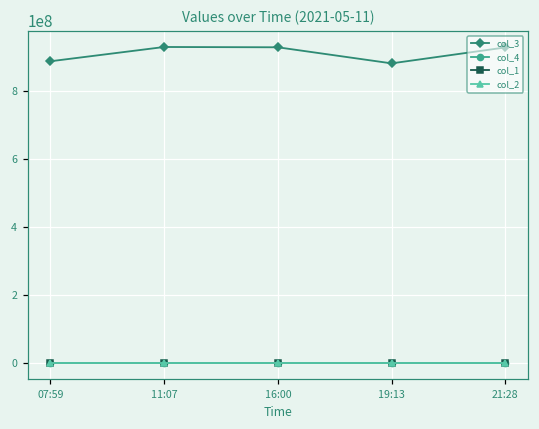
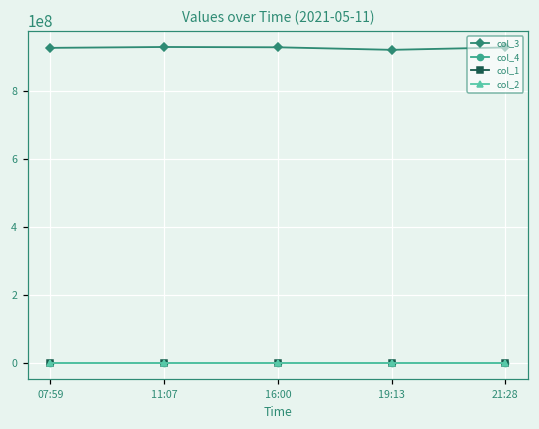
col_3, 07:59: 890000000 -> 930000000
col_3, 19:13: 880000000 -> 920000000
